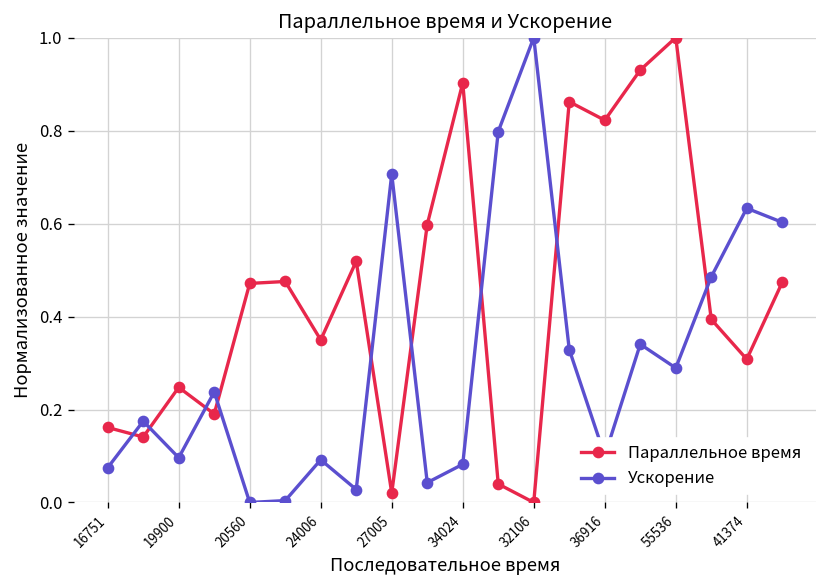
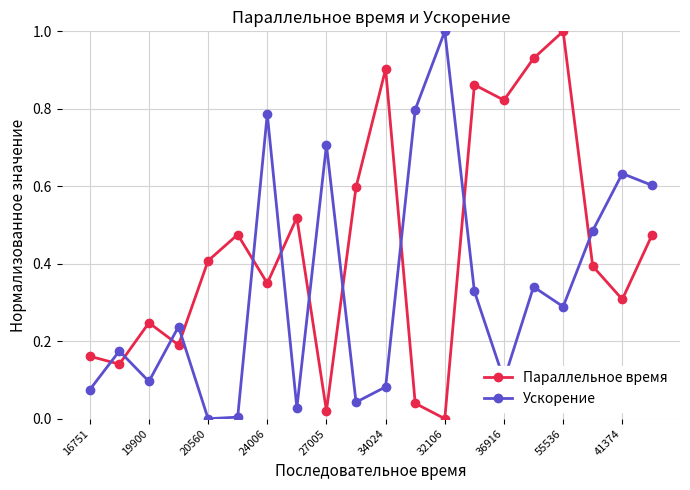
Параллельное время, 20560: 0.47 -> 0.41
Ускорение, 24006: 0.09 -> 0.79
